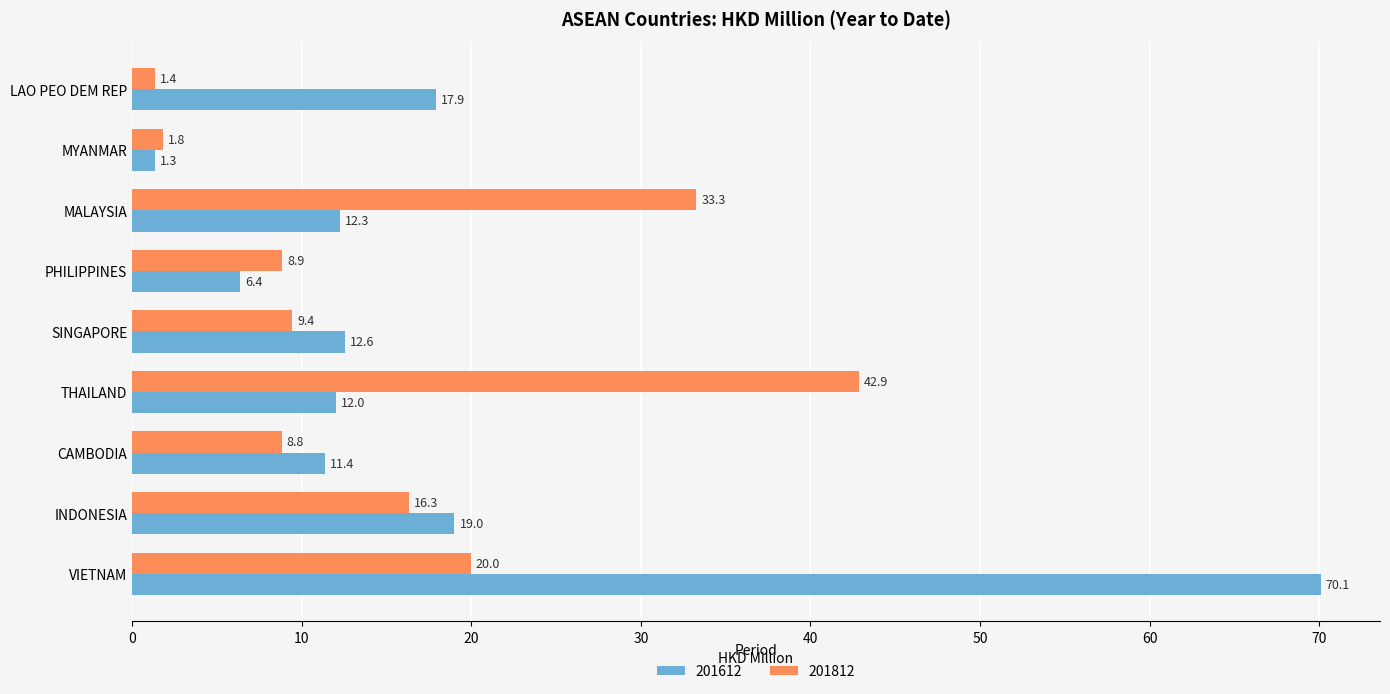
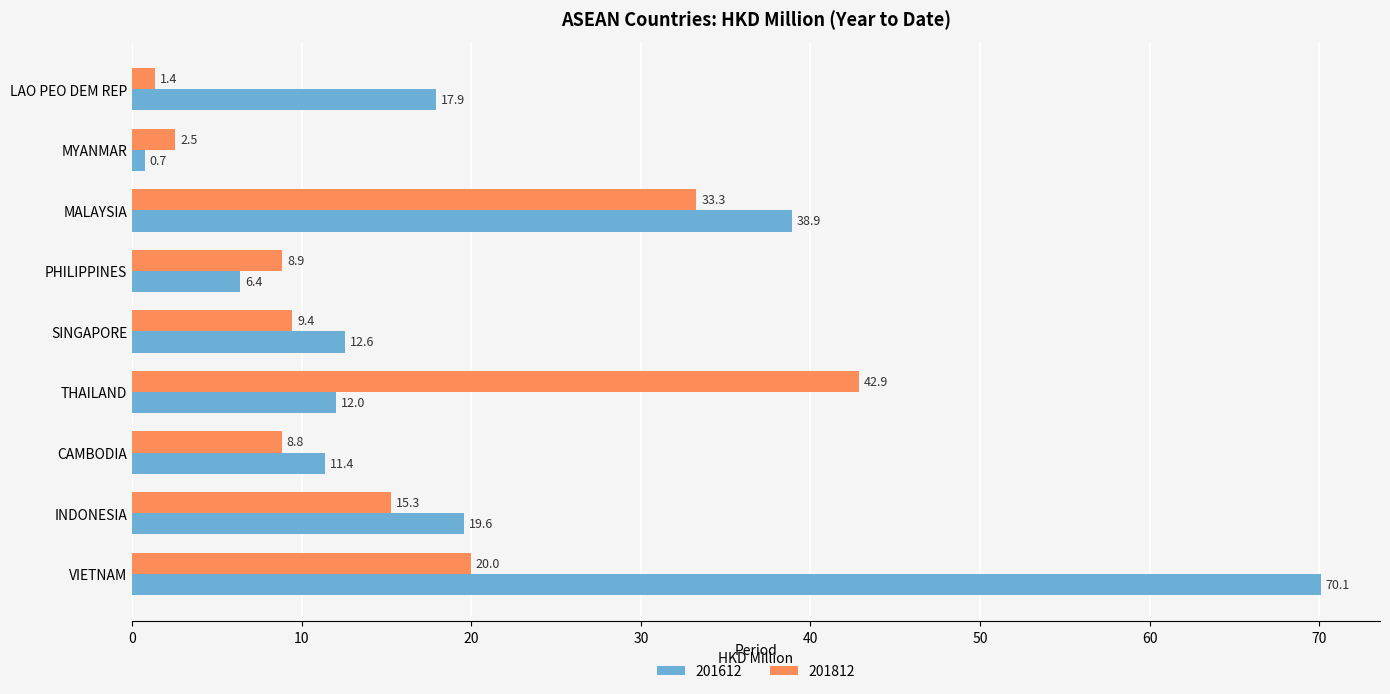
201812, MYANMAR: 1.8 -> 2.5
201612, MYANMAR: 1.3 -> 0.7
201612, MALAYSIA: 12.3 -> 38.9
201812, INDONESIA: 16.3 -> 15.3
201612, INDONESIA: 19.0 -> 19.6
